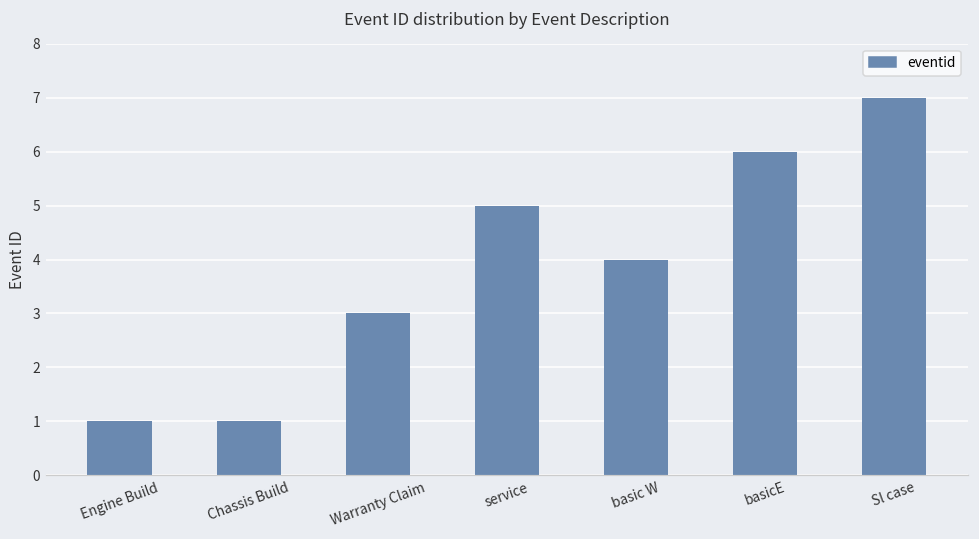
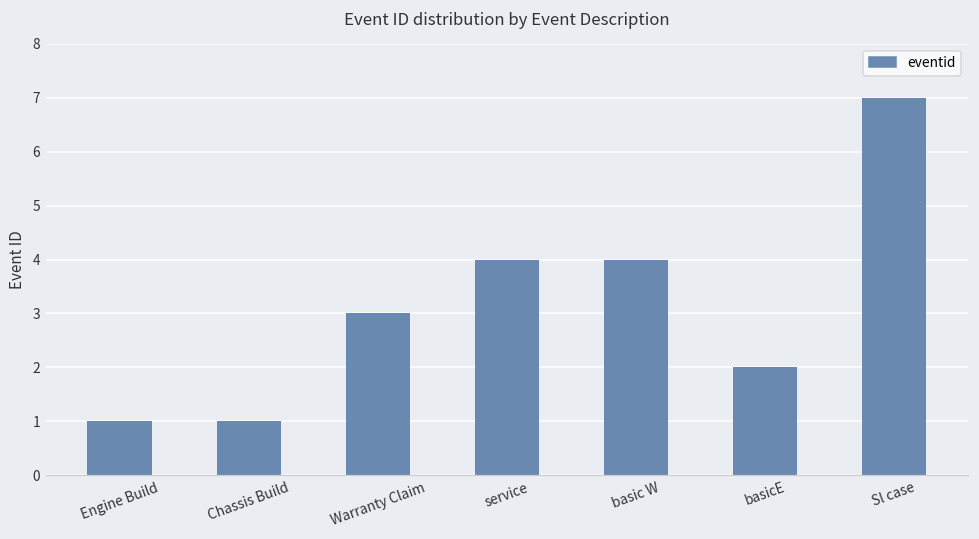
service: 5 -> 4
basicE: 6 -> 2
